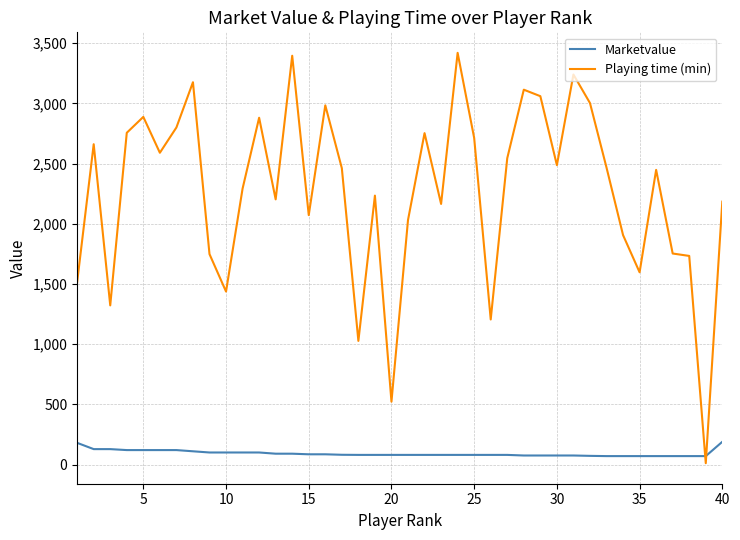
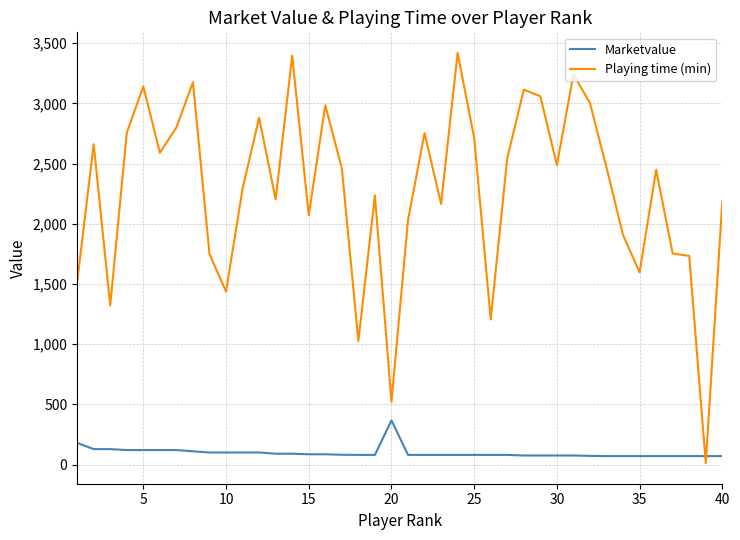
Playing time (min), 5: 2,890 -> 3,140
Marketvalue, 20: 80 -> 370
Marketvalue, 40: 190 -> 70
